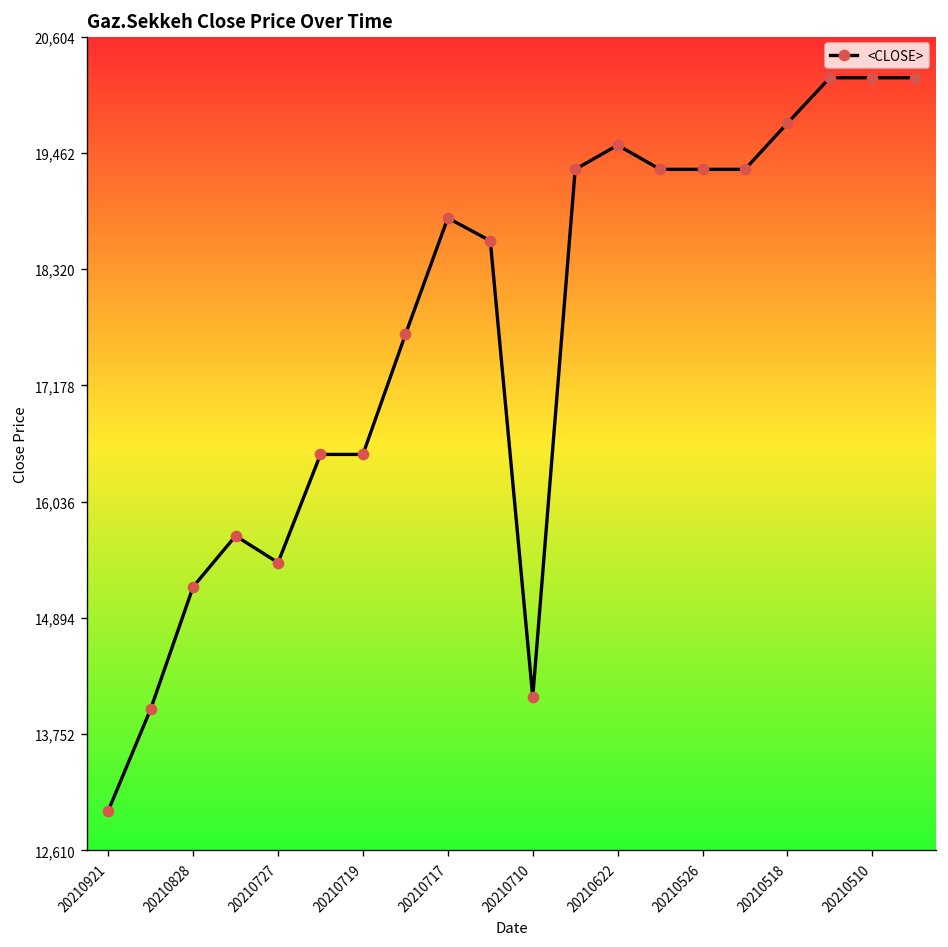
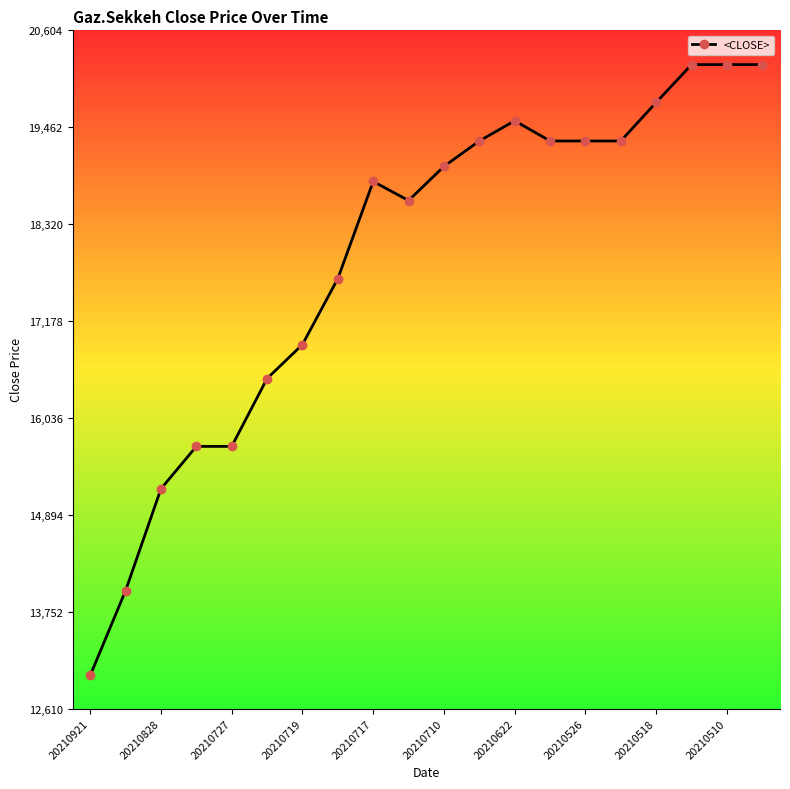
20210727: 15,400 -> 15,700
20210719: 16,500 -> 16,900
20210710: 14,100 -> 19,000
